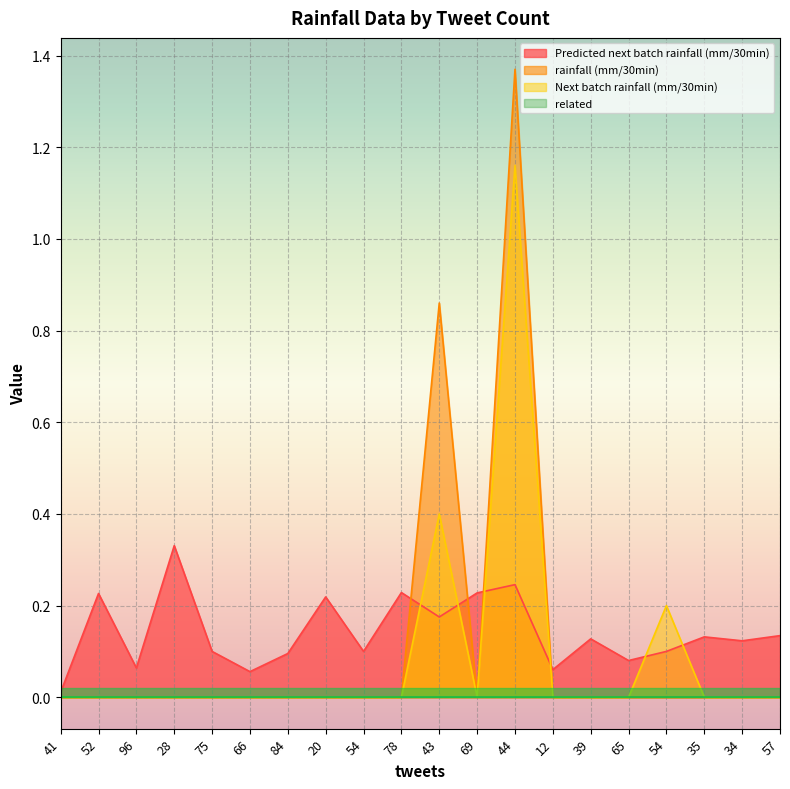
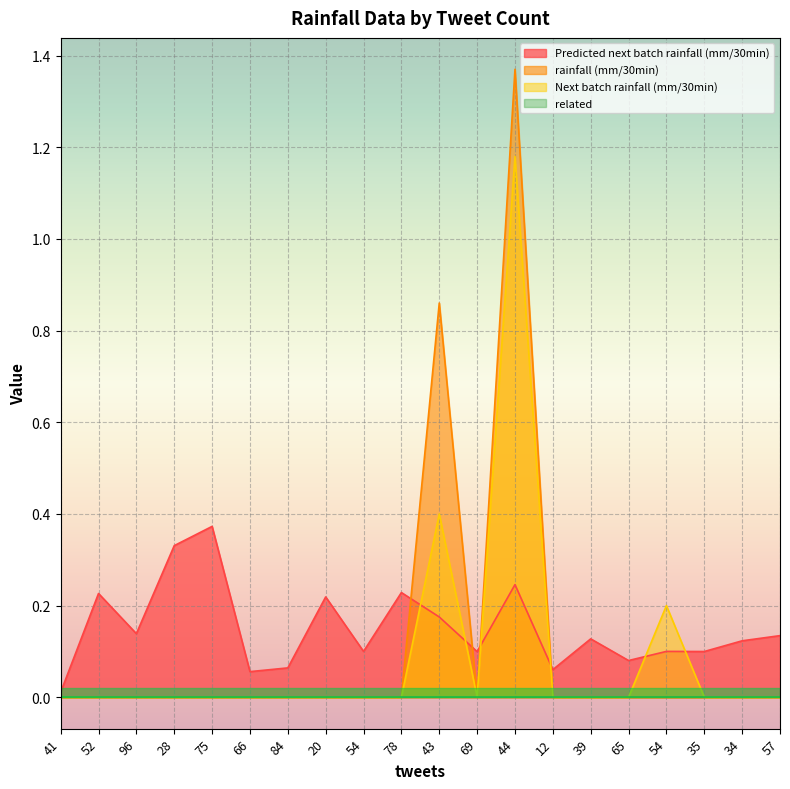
Predicted next batch rainfall (mm/30min), 96: 0.06 -> 0.14
Predicted next batch rainfall (mm/30min), 75: 0.10 -> 0.37
Predicted next batch rainfall (mm/30min), 84: 0.10 -> 0.06
Predicted next batch rainfall (mm/30min), 69: 0.23 -> 0.10
Next batch rainfall (mm/30min), 44: 1.16 -> 1.18
Predicted next batch rainfall (mm/30min), 35: 0.13 -> 0.10
